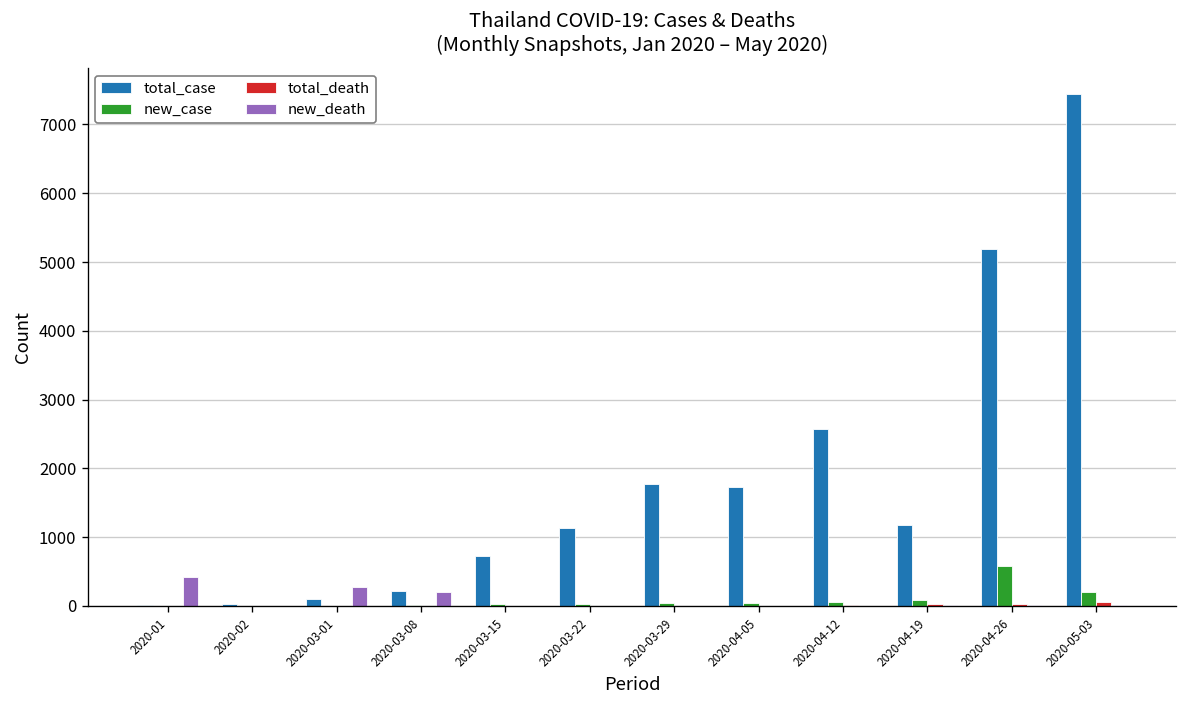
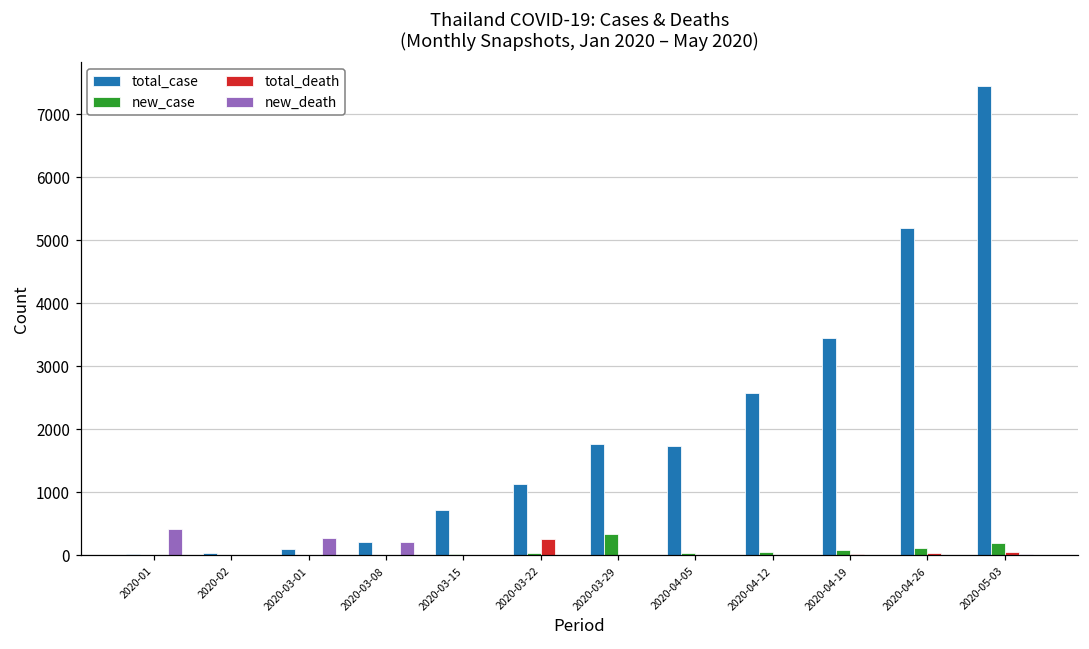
total_death, 2020-03-22: 0 -> 300
new_case, 2020-03-29: 0 -> 300
total_case, 2020-04-19: 1200 -> 3400
new_case, 2020-04-26: 600 -> 100
